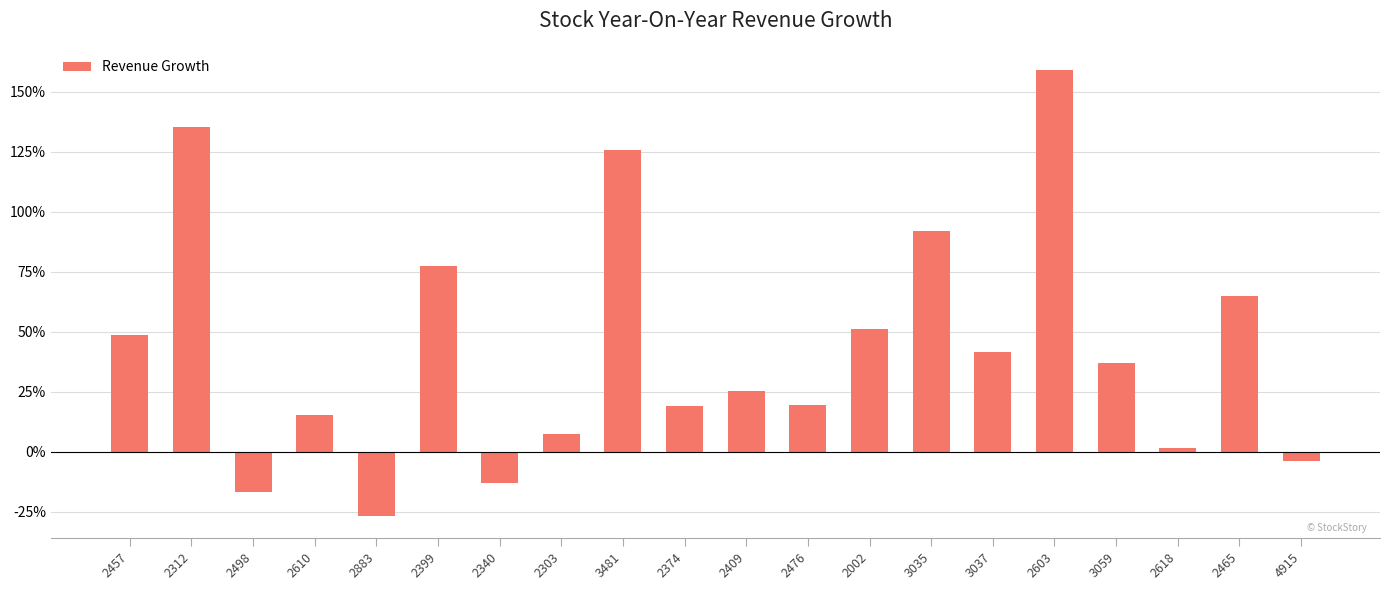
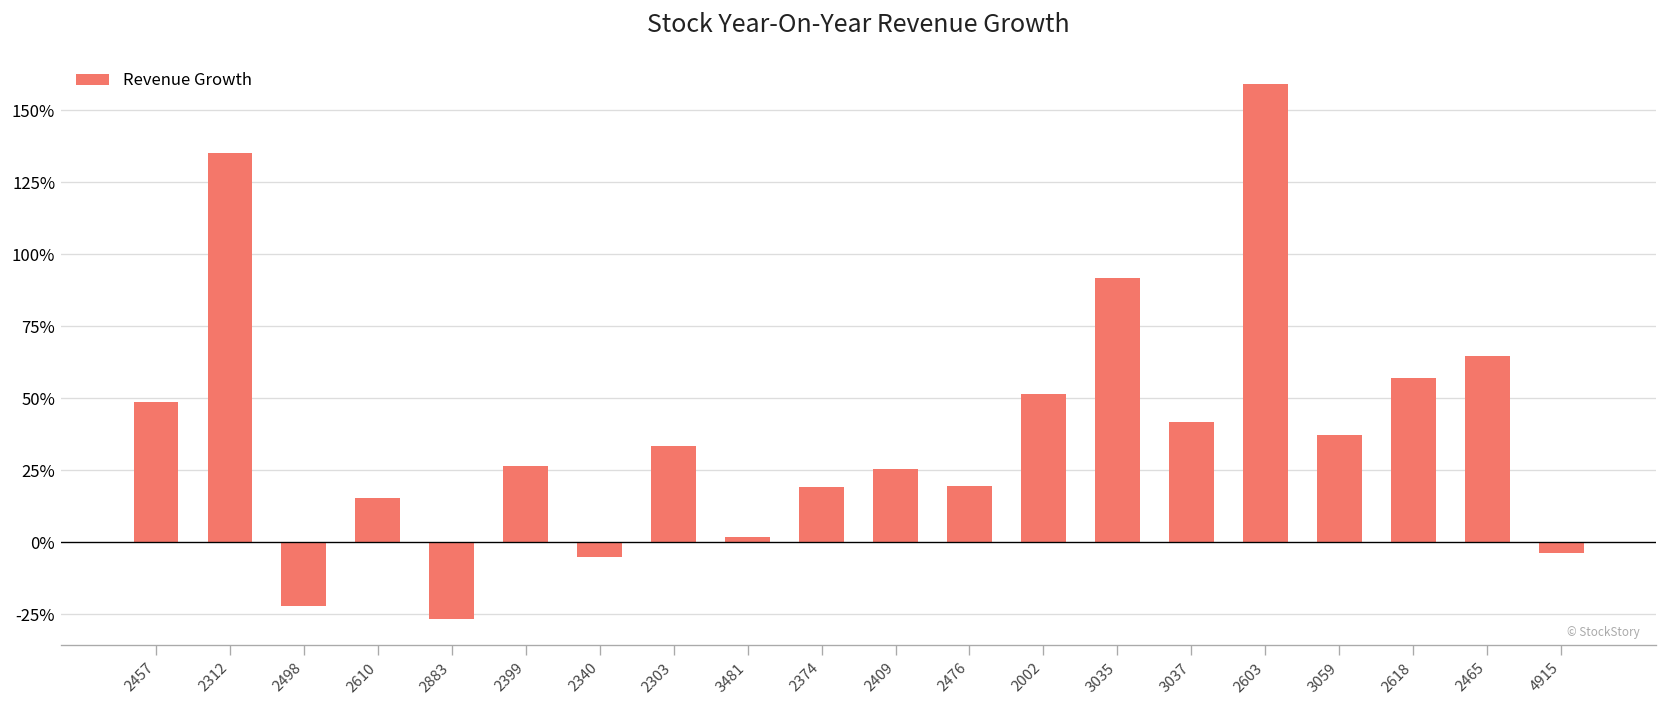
2498: -17% -> -22%
2399: 77% -> 27%
2340: -13% -> -5%
2303: 8% -> 34%
3481: 126% -> 2%
2618: 2% -> 57%
